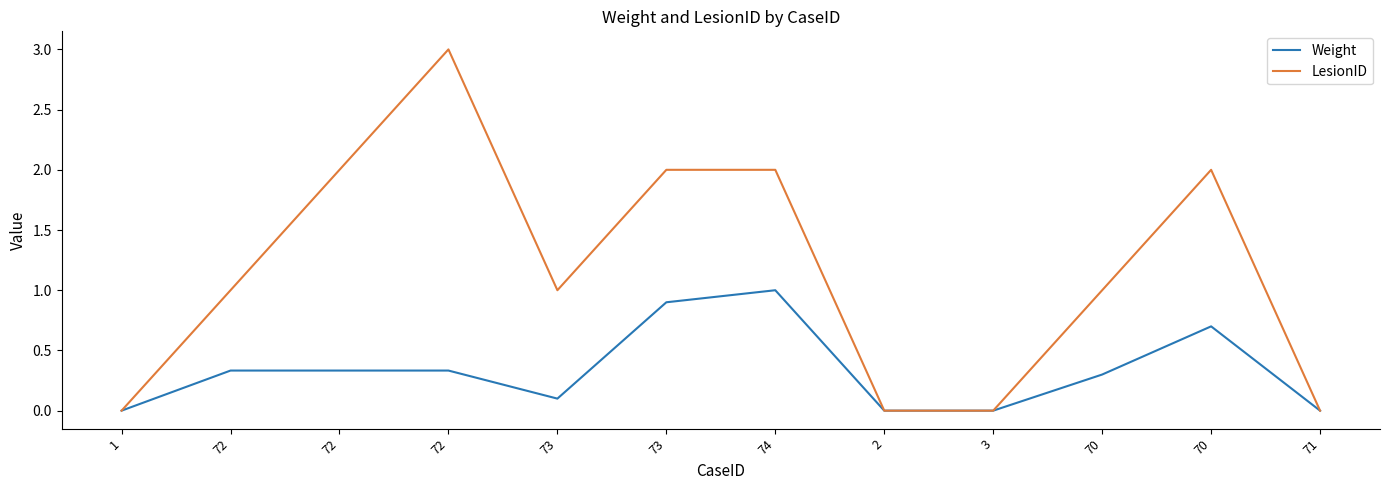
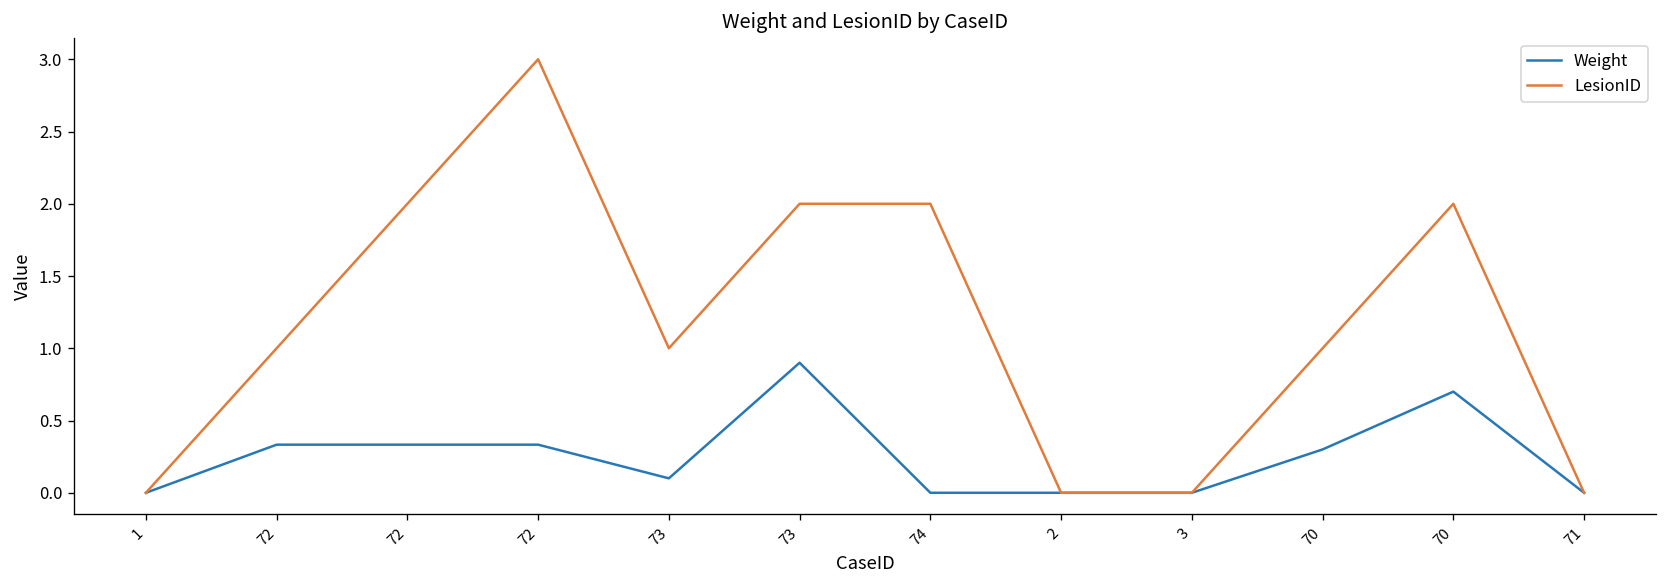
Weight, 74: 1 -> 0
